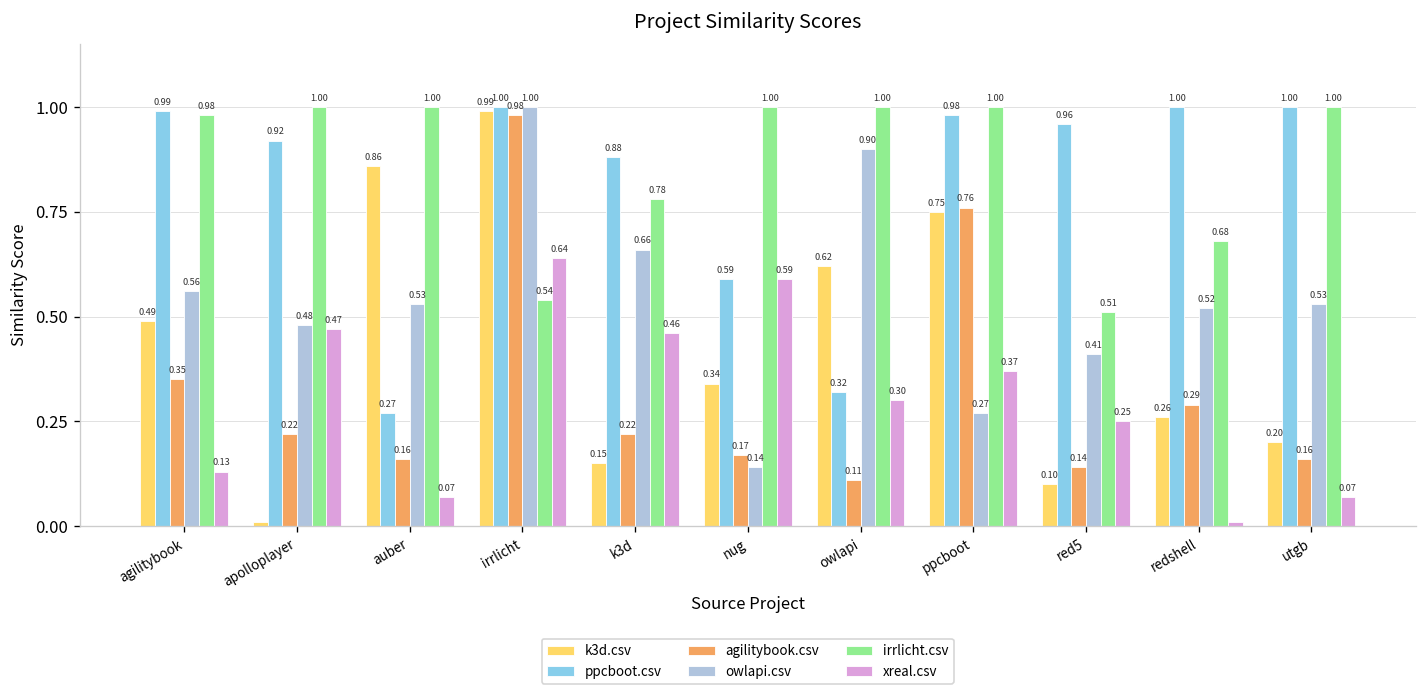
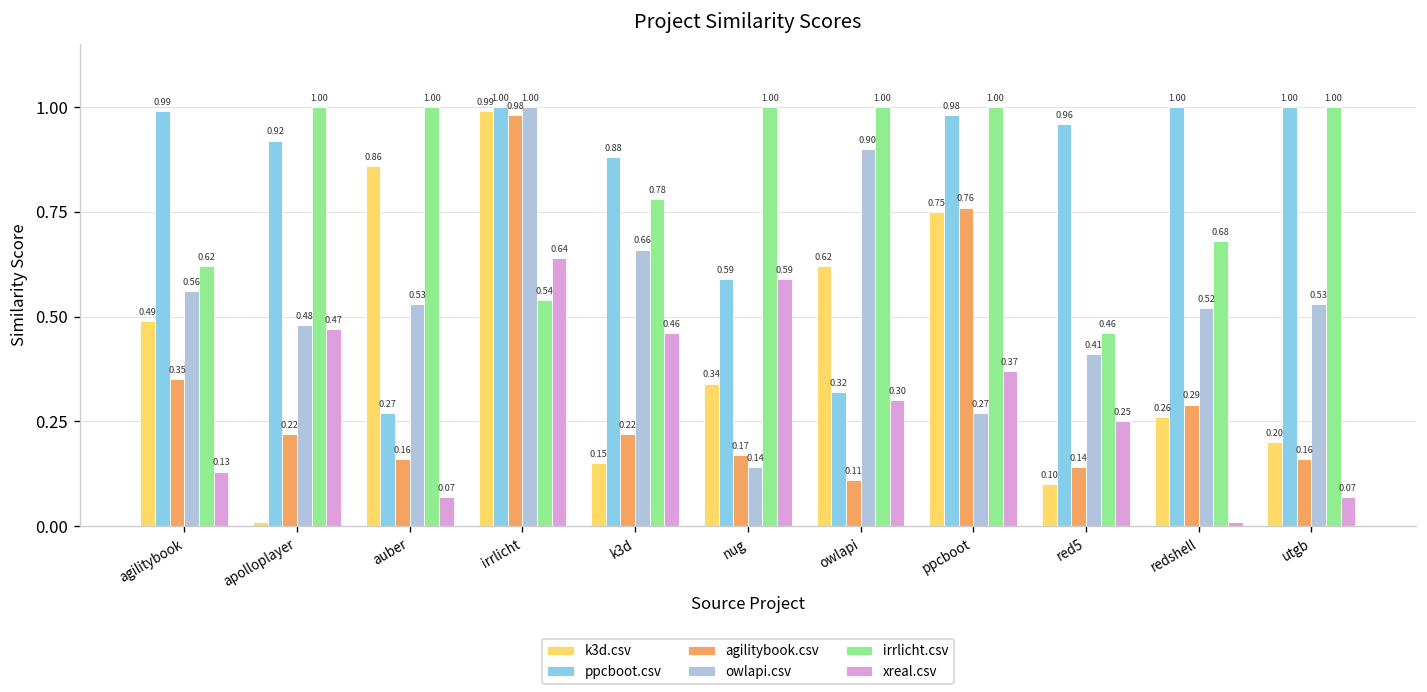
irrlicht.csv, agilitybook: 0.98 -> 0.62
irrlicht.csv, red5: 0.51 -> 0.46
